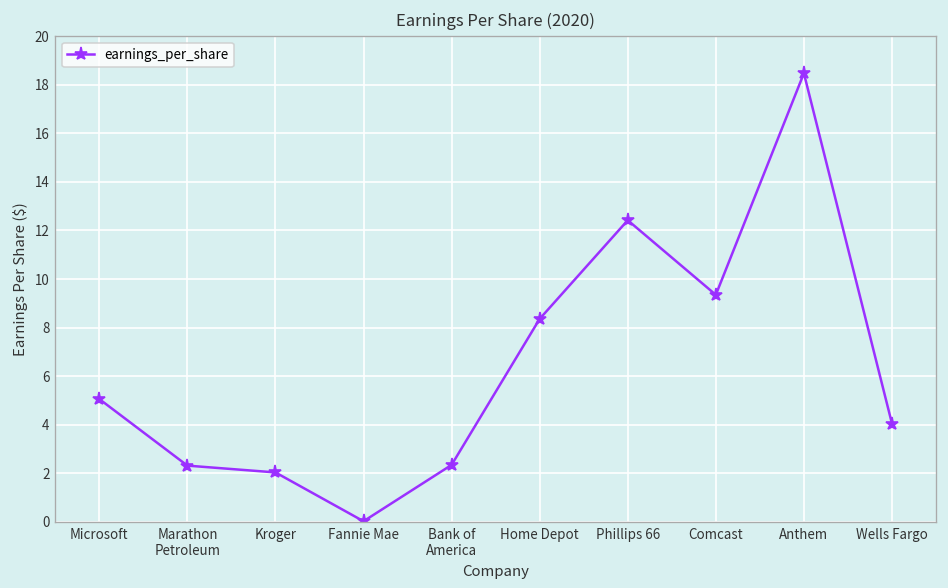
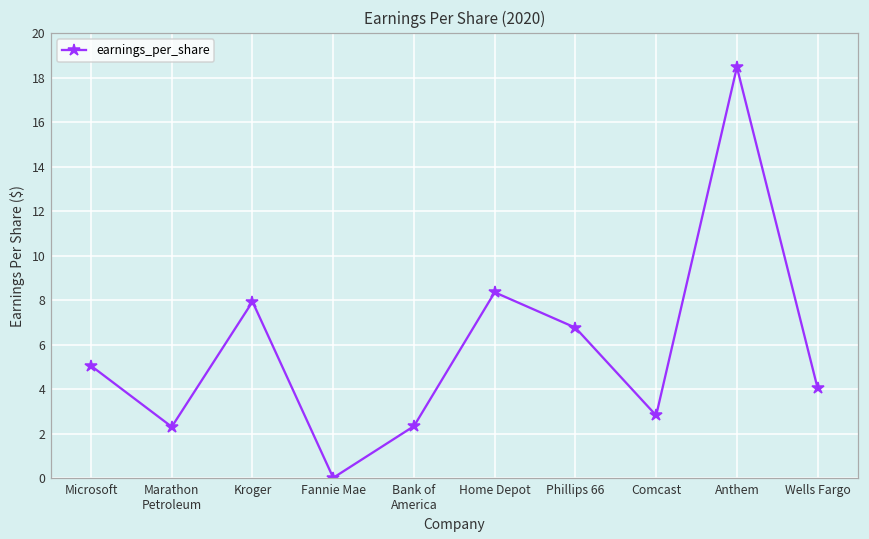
Kroger: 2.0 -> 7.9
Phillips 66: 12.4 -> 6.8
Comcast: 9.4 -> 2.8
